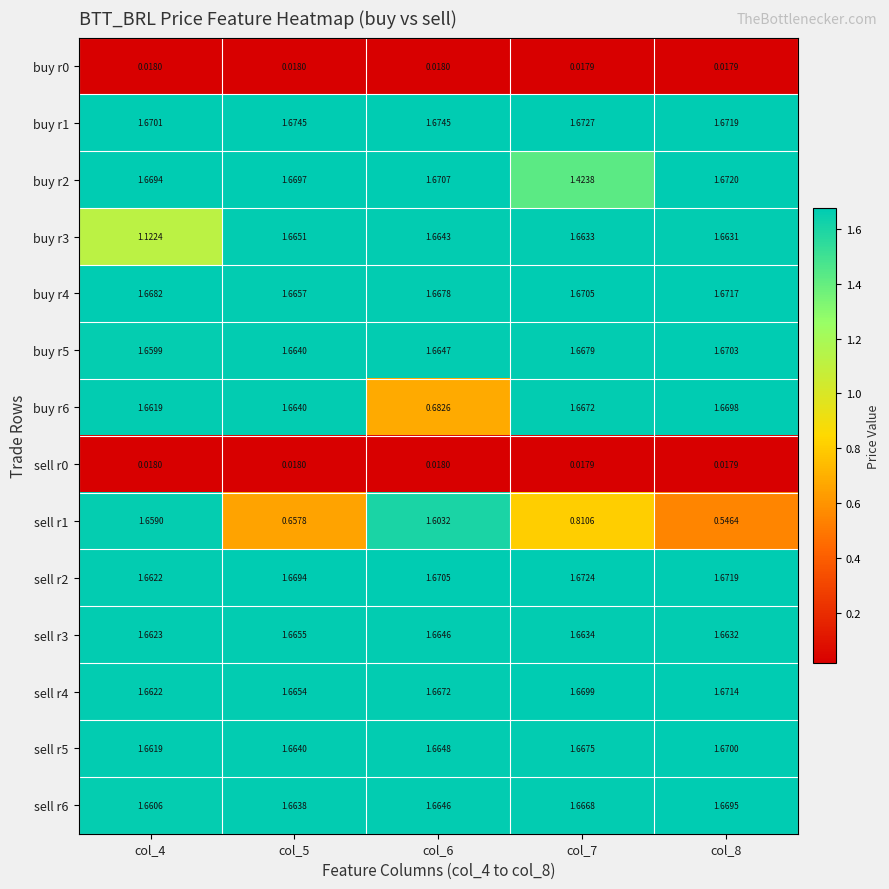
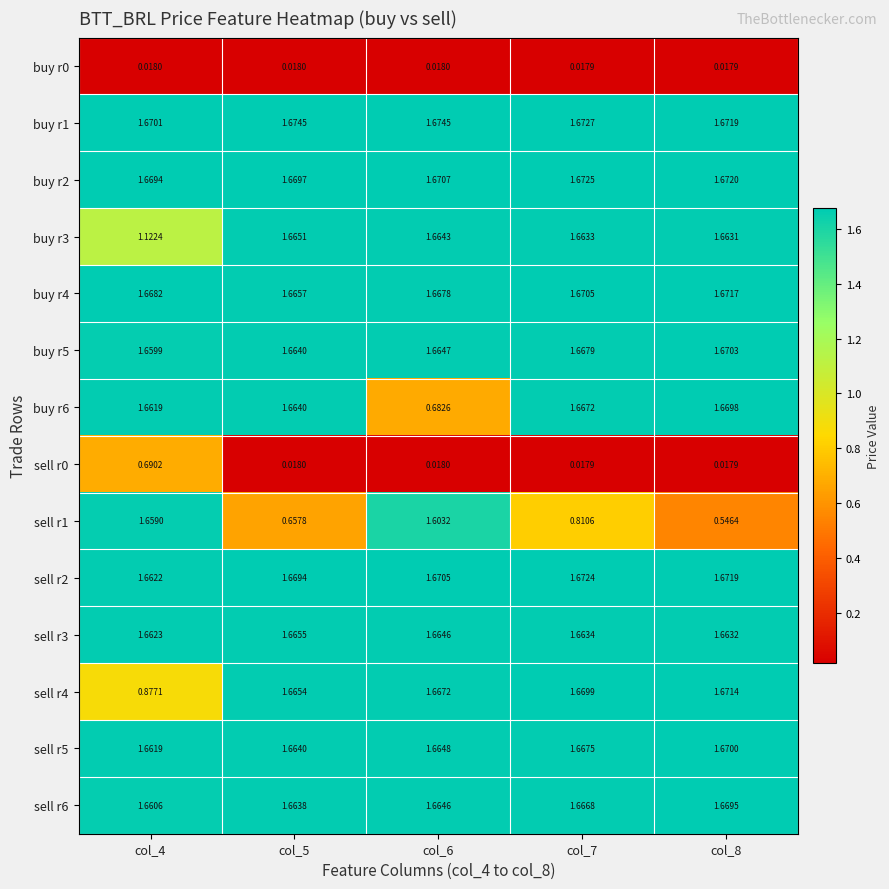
buy r2, col_7: 1.4238 -> 1.6725
sell r0, col_4: 0.0180 -> 0.6902
sell r4, col_4: 1.6622 -> 0.8771
